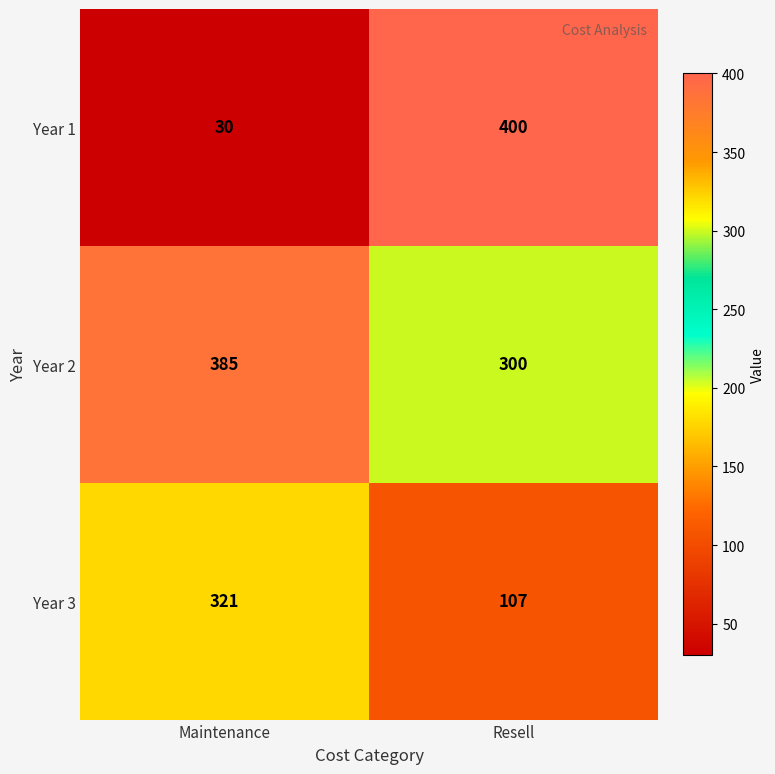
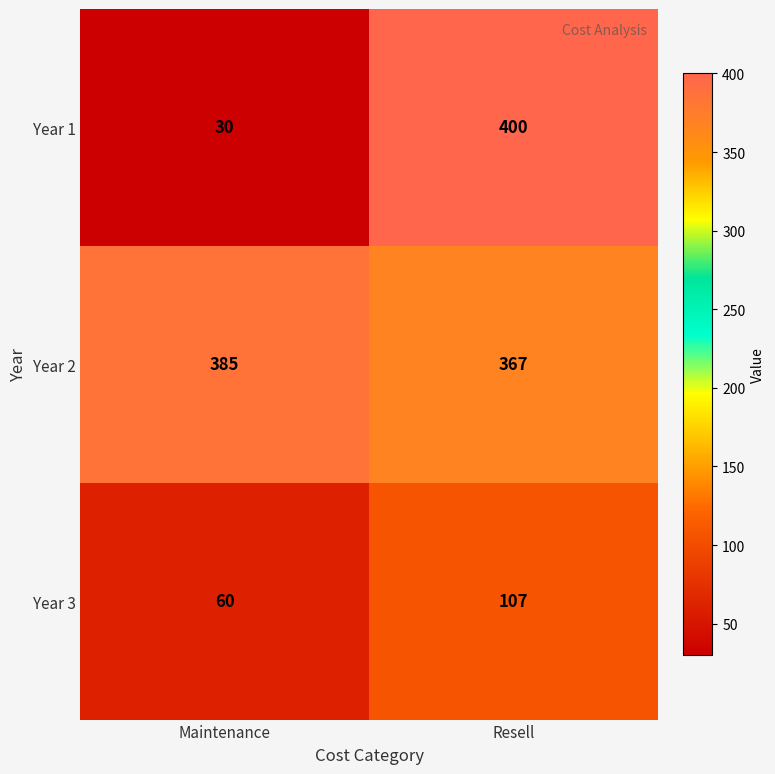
Year 2, Resell: 300 -> 367
Year 3, Maintenance: 321 -> 60
